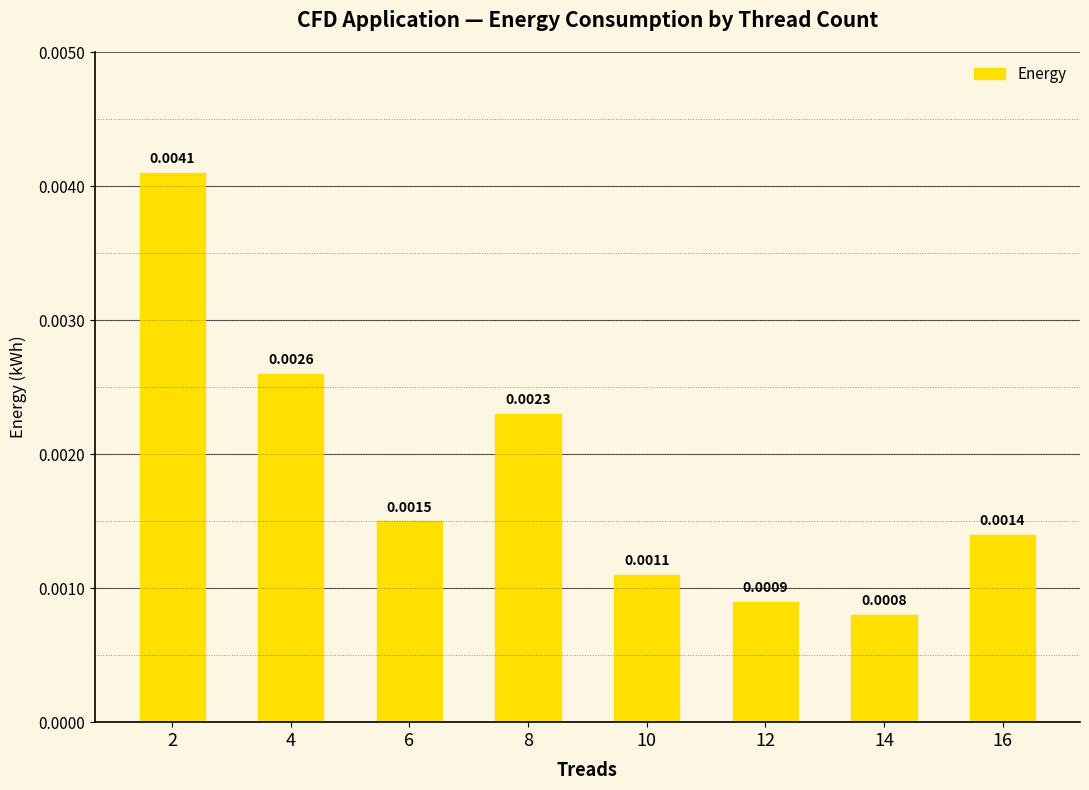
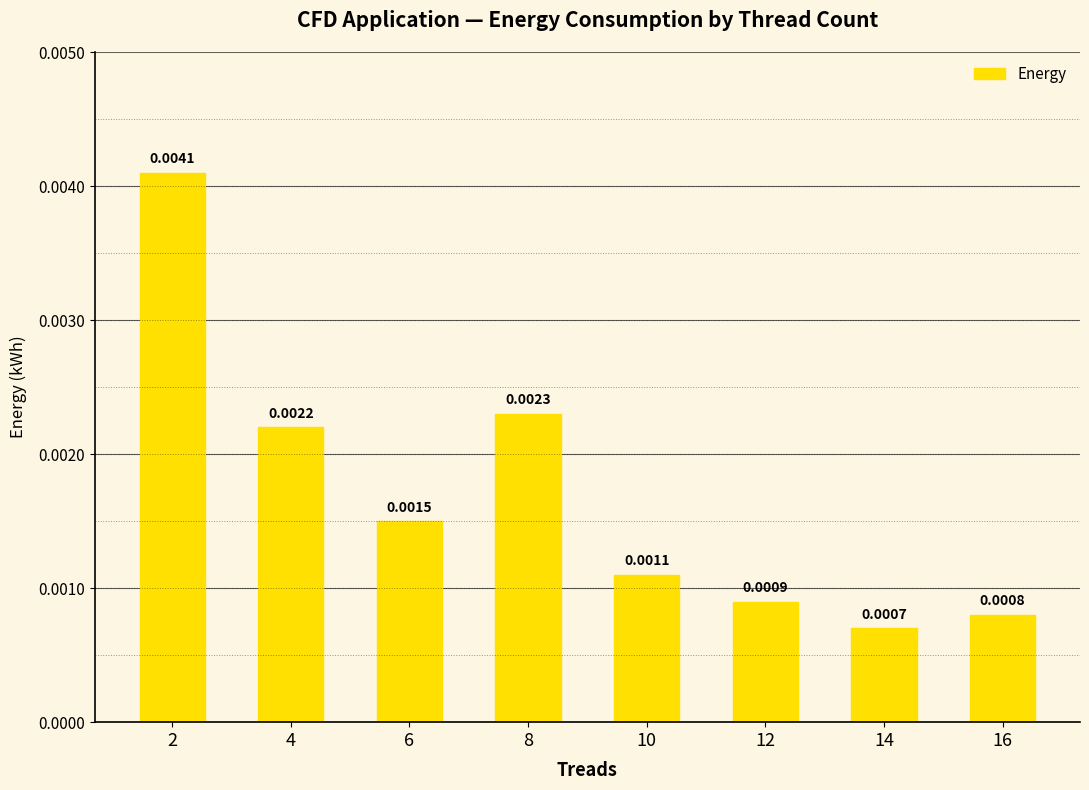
4: 0.0026 -> 0.0022
14: 0.0008 -> 0.0007
16: 0.0014 -> 0.0008
